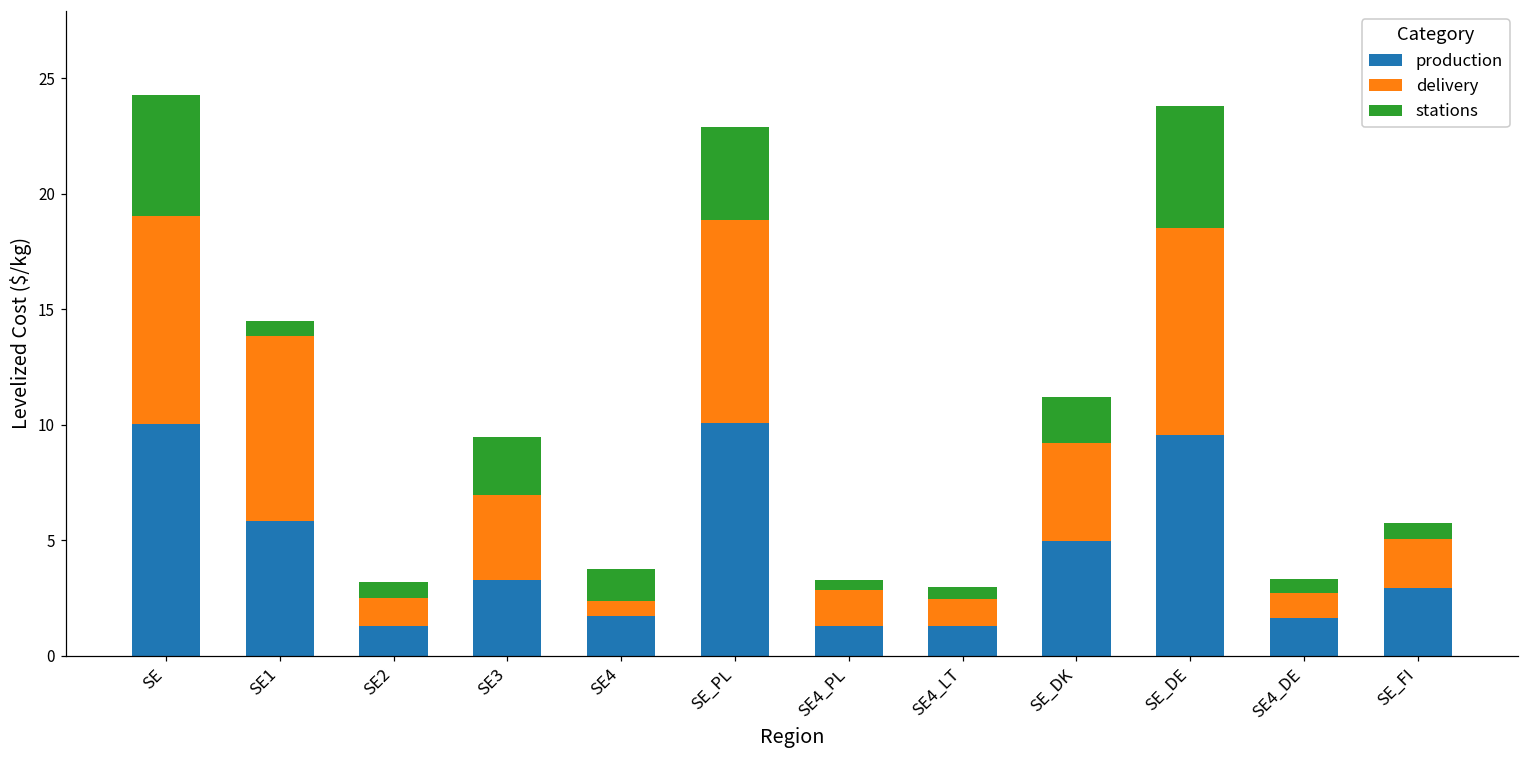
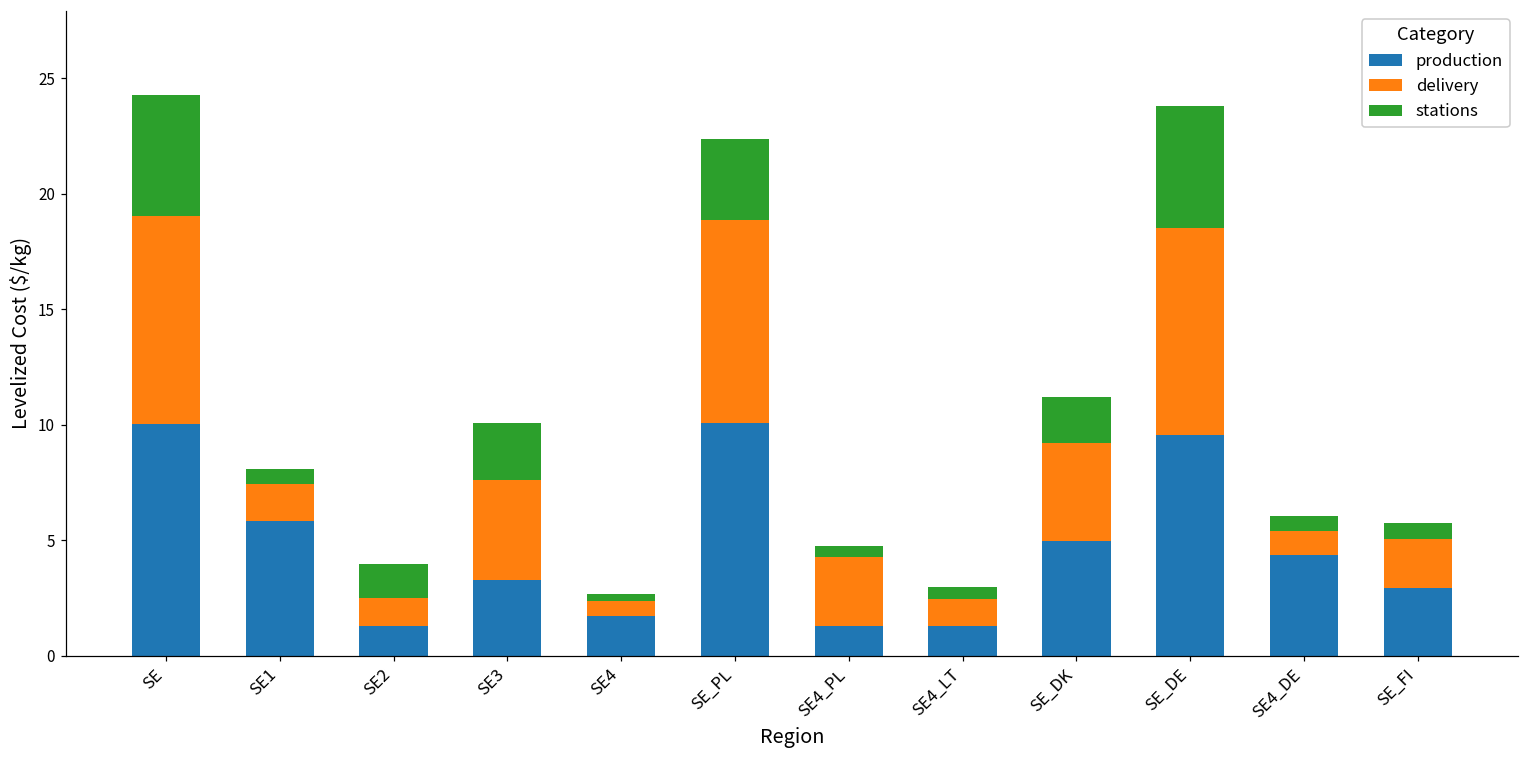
delivery, SE1: 8.0 -> 1.6
stations, SE2: 0.7 -> 1.5
delivery, SE3: 3.7 -> 4.3
stations, SE4: 1.4 -> 0.3
stations, SE_PL: 4.0 -> 3.5
delivery, SE4_PL: 1.5 -> 3.0
production, SE4_DE: 1.6 -> 4.3
